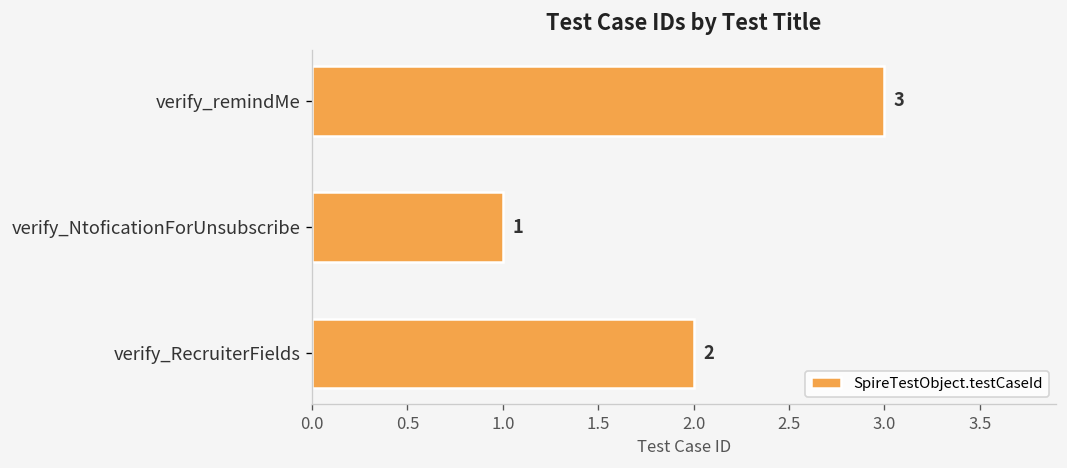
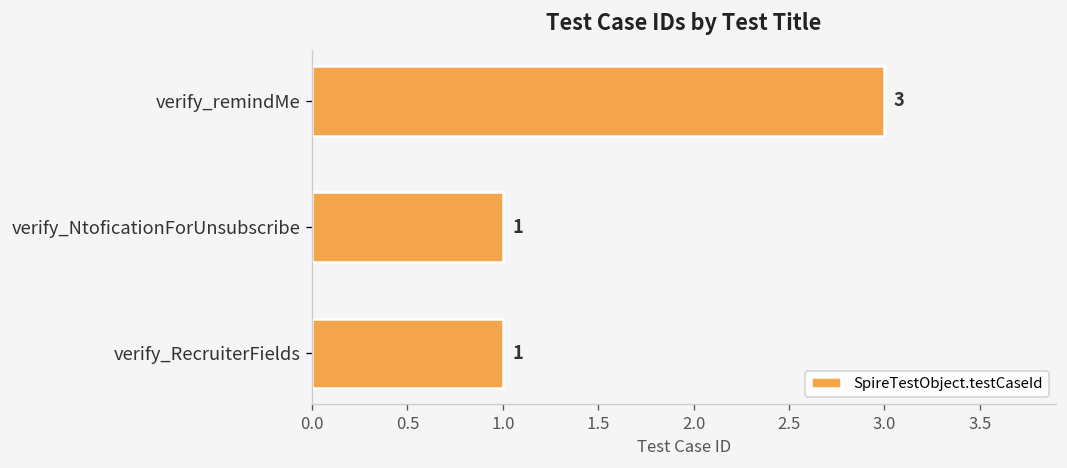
verify_RecruiterFields: 2 -> 1
